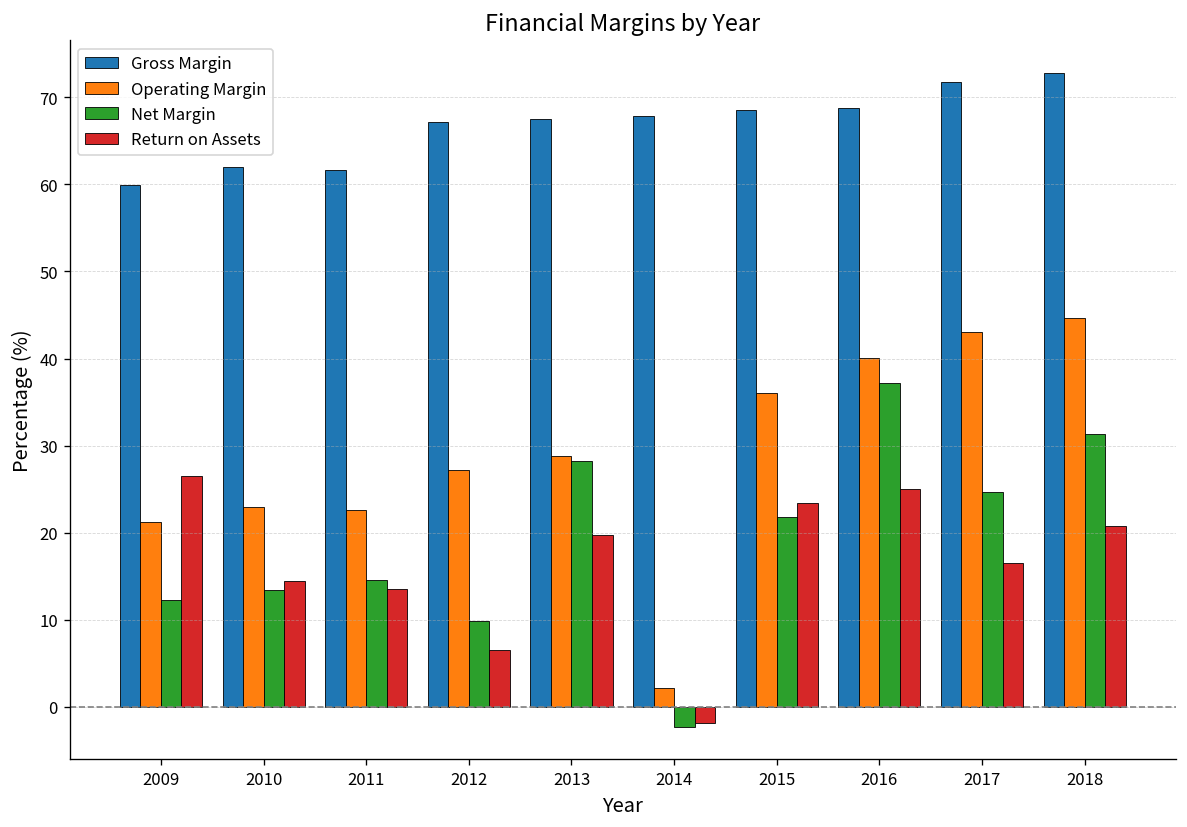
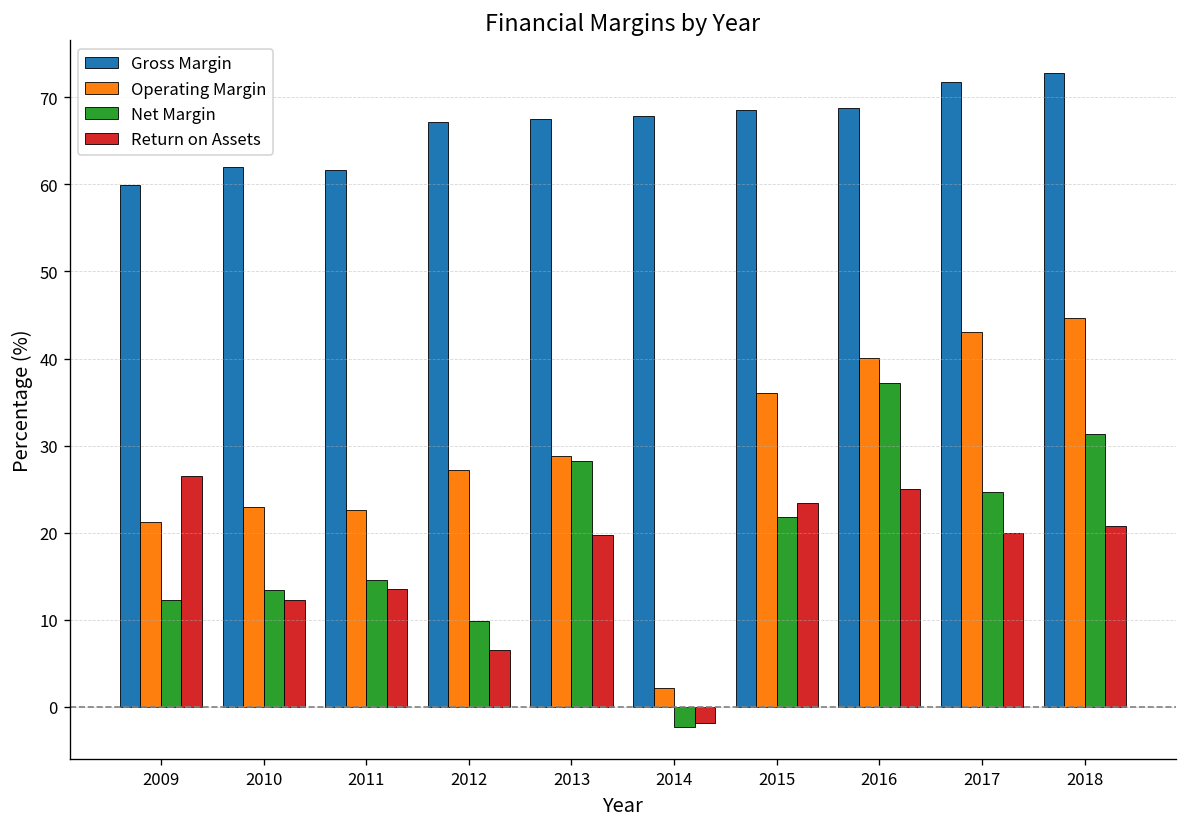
Return on Assets, 2010: 15 -> 12
Return on Assets, 2017: 17 -> 20
